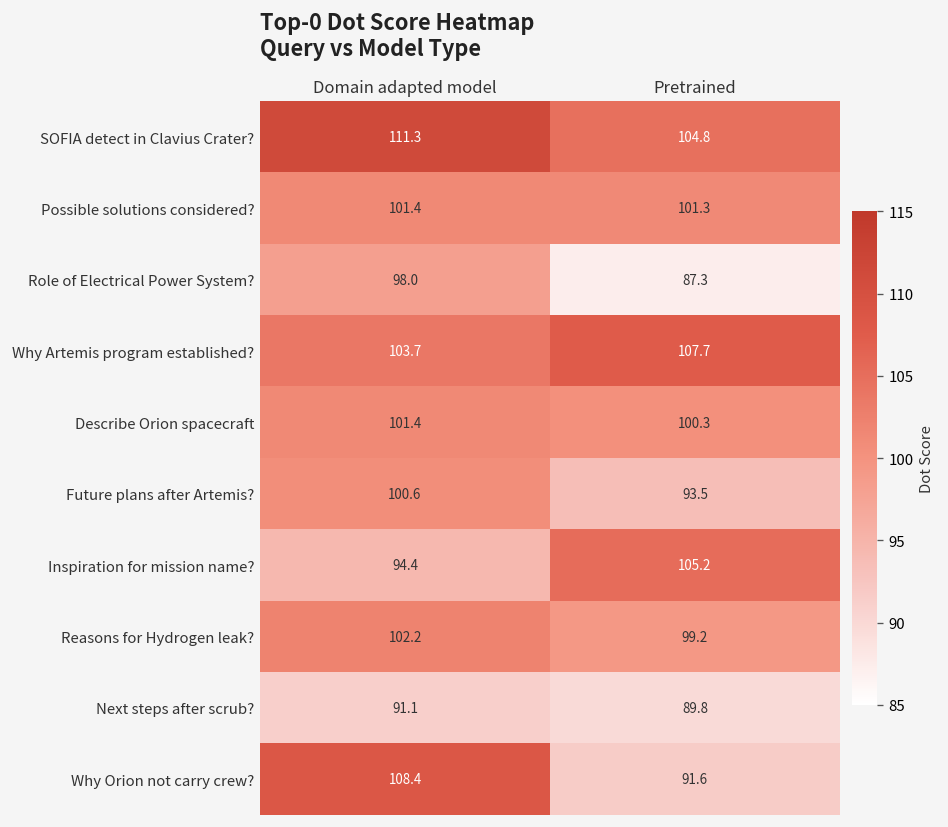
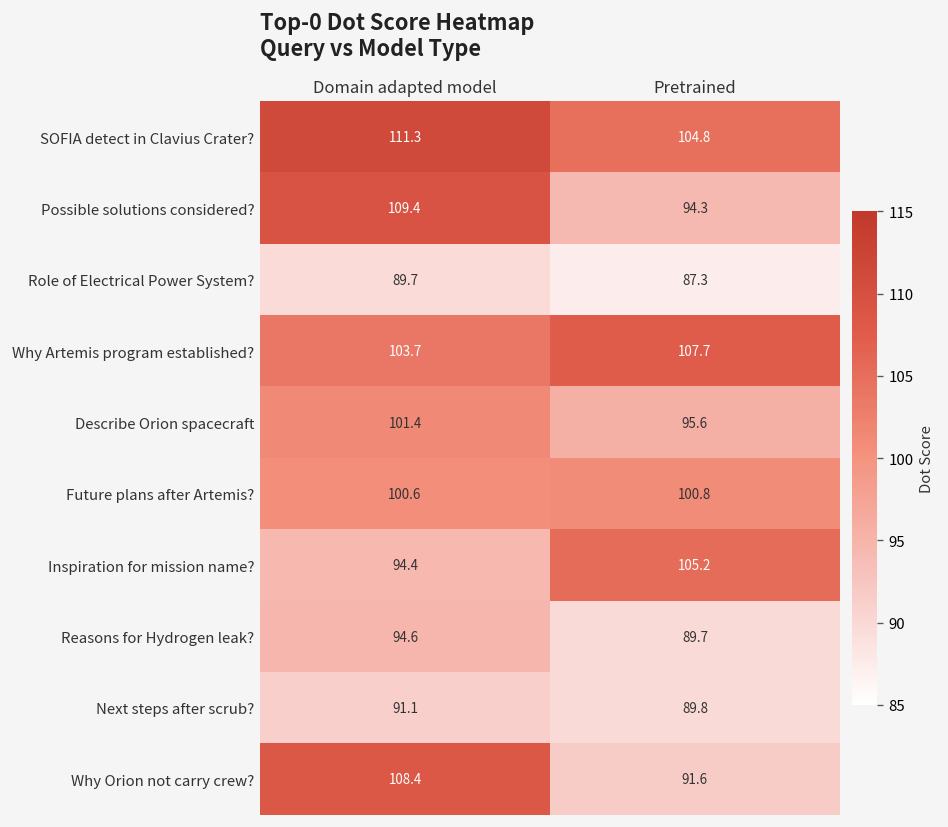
Possible solutions considered?, Domain adapted model: 101.4 -> 109.4
Possible solutions considered?, Pretrained: 101.3 -> 94.3
Role of Electrical Power System?, Domain adapted model: 98.0 -> 89.7
Describe Orion spacecraft, Pretrained: 100.3 -> 95.6
Future plans after Artemis?, Pretrained: 93.5 -> 100.8
Reasons for Hydrogen leak?, Domain adapted model: 102.2 -> 94.6
Reasons for Hydrogen leak?, Pretrained: 99.2 -> 89.7
